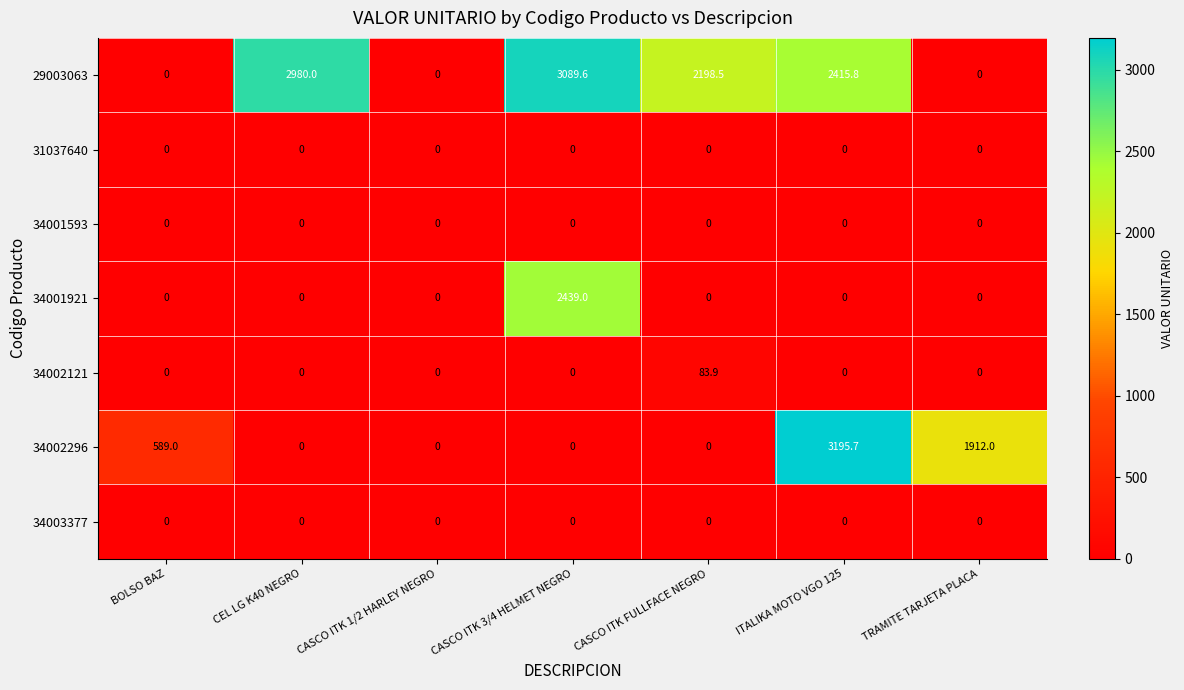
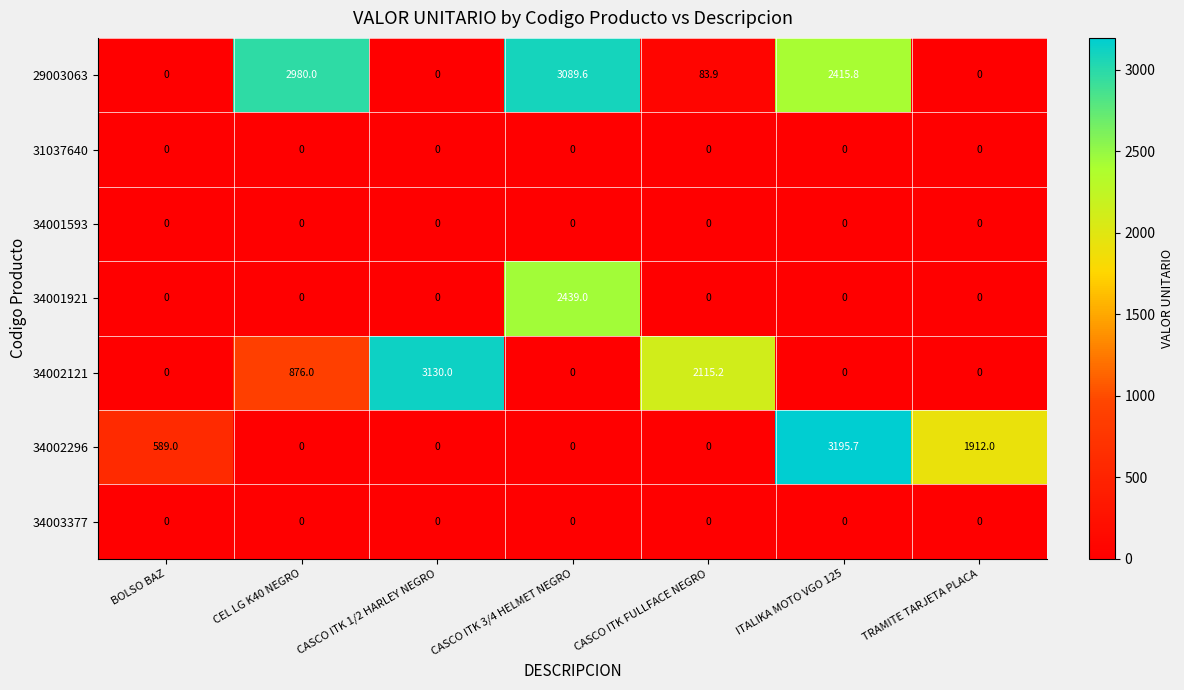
29003063, CASCO ITK FULLFACE NEGRO: 2198.5 -> 83.9
34002121, CEL LG K40 NEGRO: 0 -> 876.0
34002121, CASCO ITK 1/2 HARLEY NEGRO: 0 -> 3130.0
34002121, CASCO ITK FULLFACE NEGRO: 83.9 -> 2115.2
